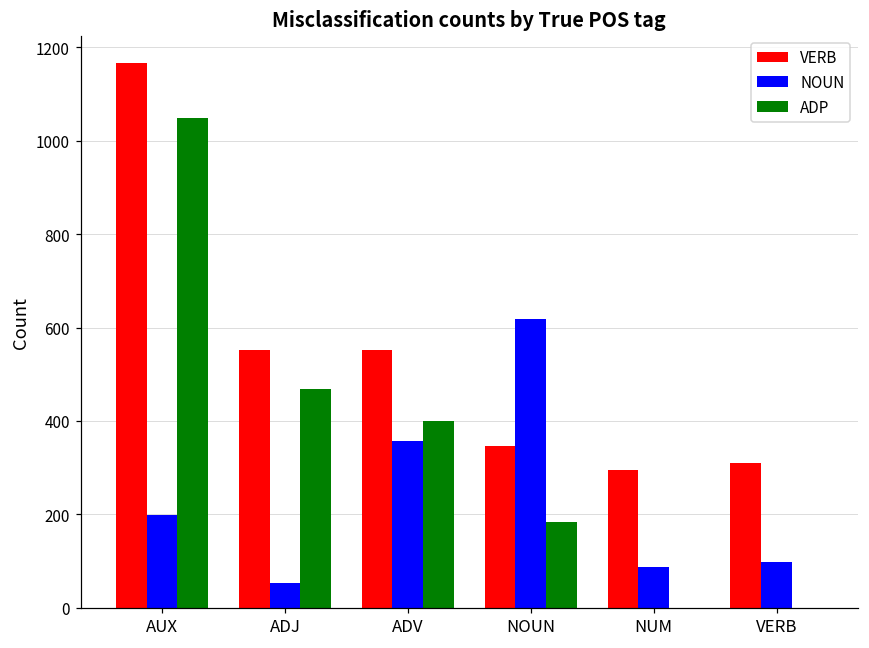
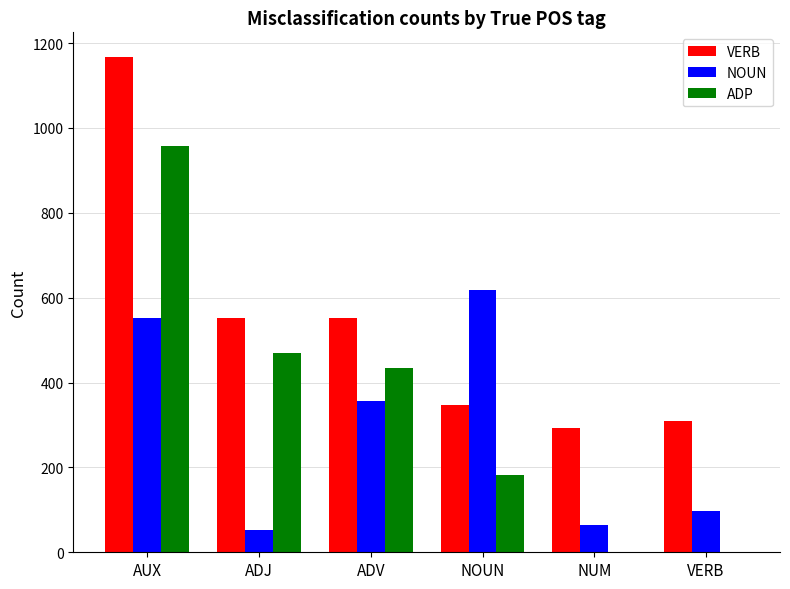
NOUN, AUX: 200 -> 550
ADP, AUX: 1050 -> 960
ADP, ADV: 400 -> 430
NOUN, NUM: 90 -> 60
